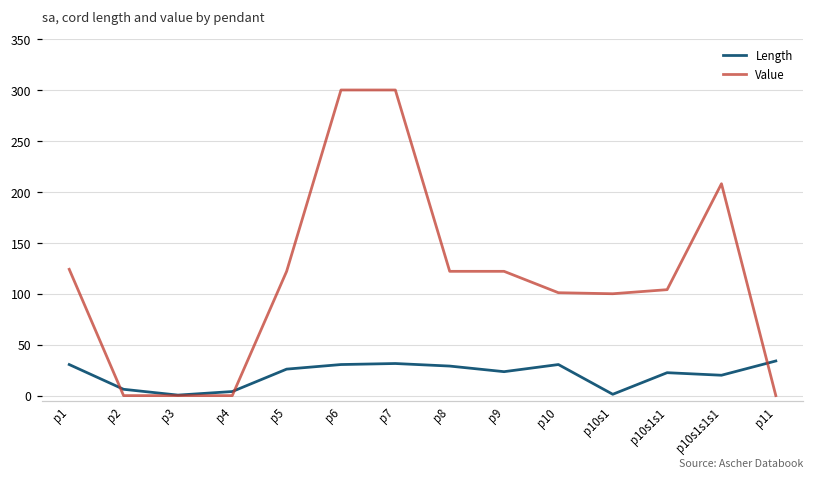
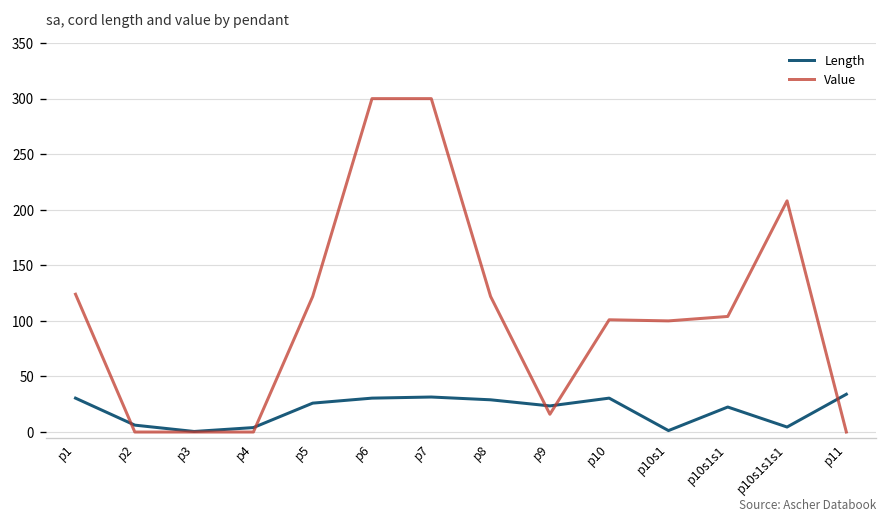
Value, p9: 120 -> 20
Length, p10s1s1s1: 20 -> 0
